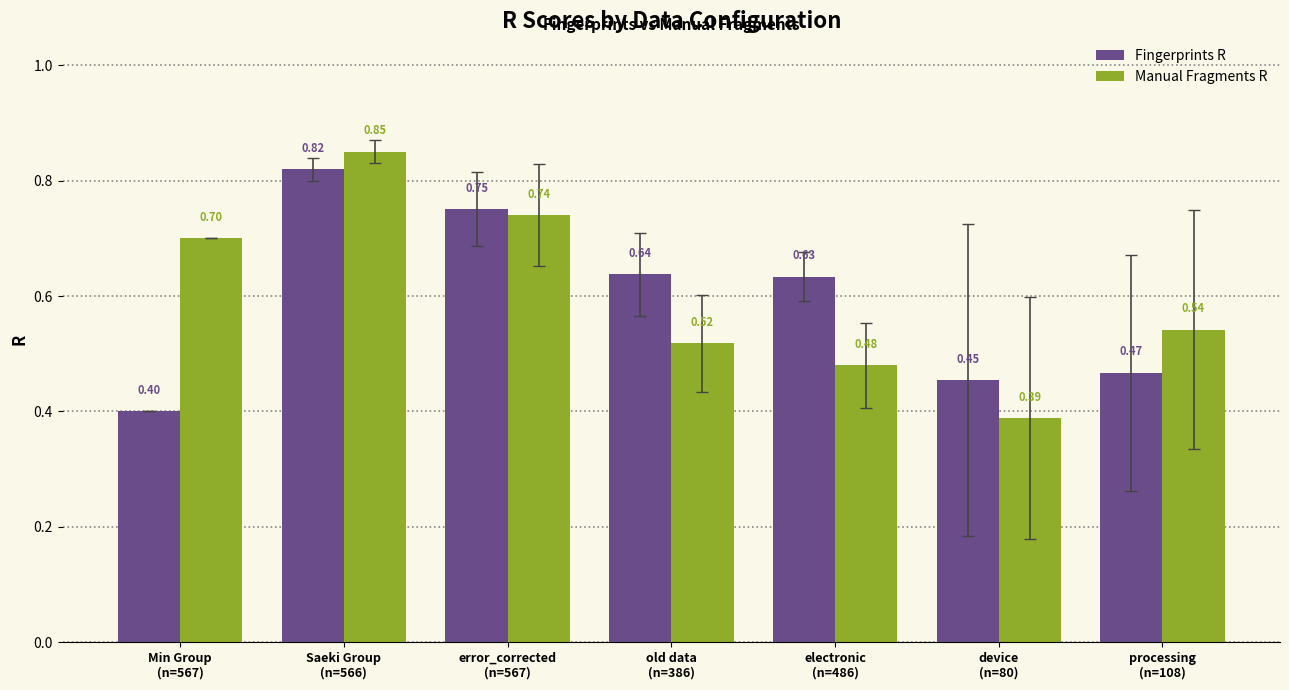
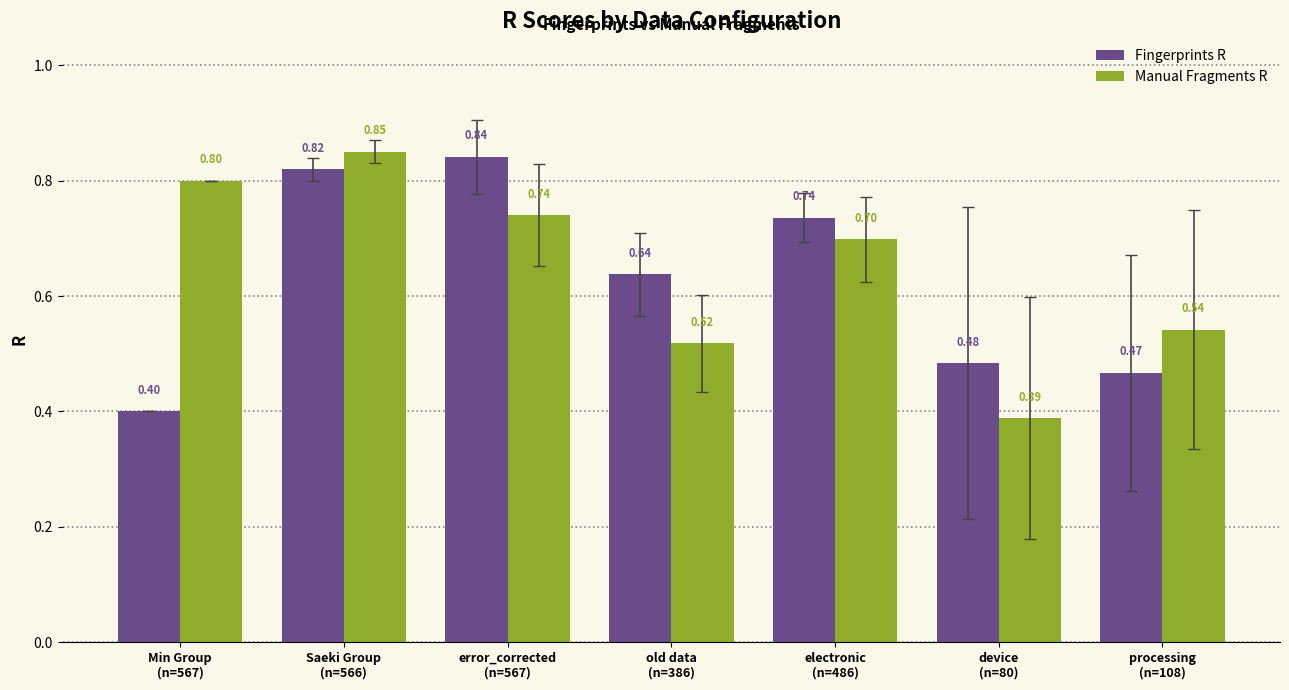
Manual Fragments R, Min Group (n=567): 0.70 -> 0.80
Fingerprints R, error_corrected (n=567): 0.75 -> 0.84
Fingerprints R, electronic (n=486): 0.63 -> 0.74
Manual Fragments R, electronic (n=486): 0.48 -> 0.70
Fingerprints R, device (n=80): 0.45 -> 0.48
